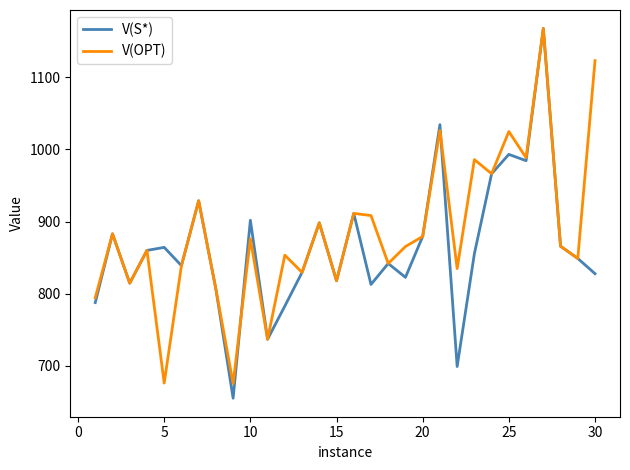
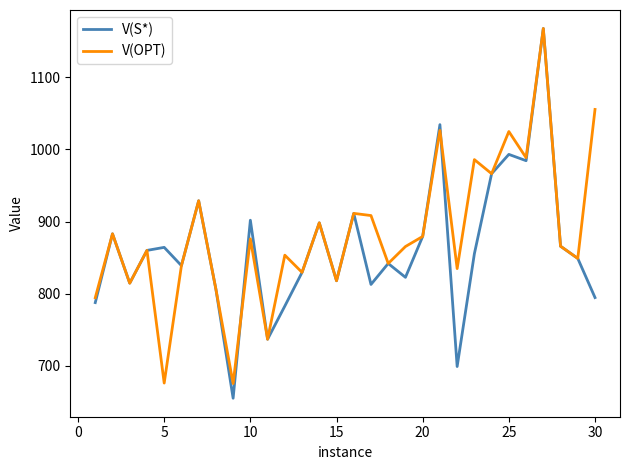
V(S*), 30: 830 -> 790
V(OPT), 30: 1120 -> 1060
